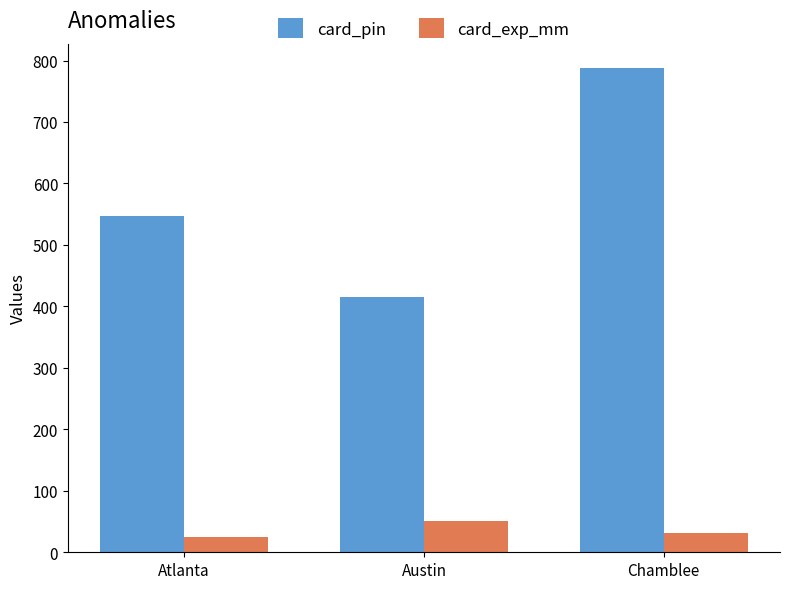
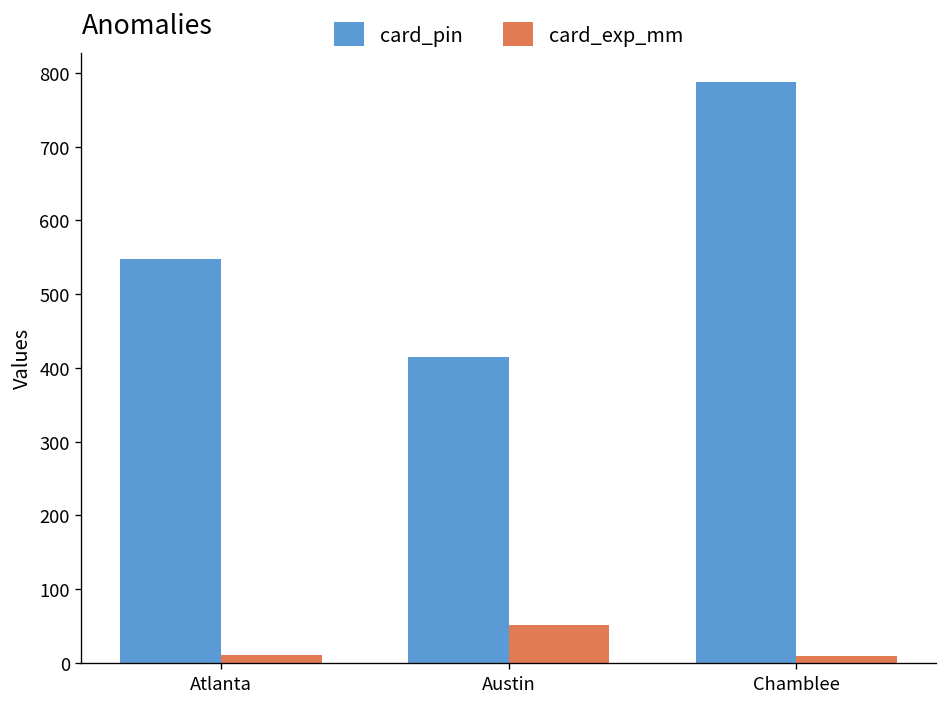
card_exp_mm, Atlanta: 30 -> 10
card_exp_mm, Chamblee: 30 -> 10
